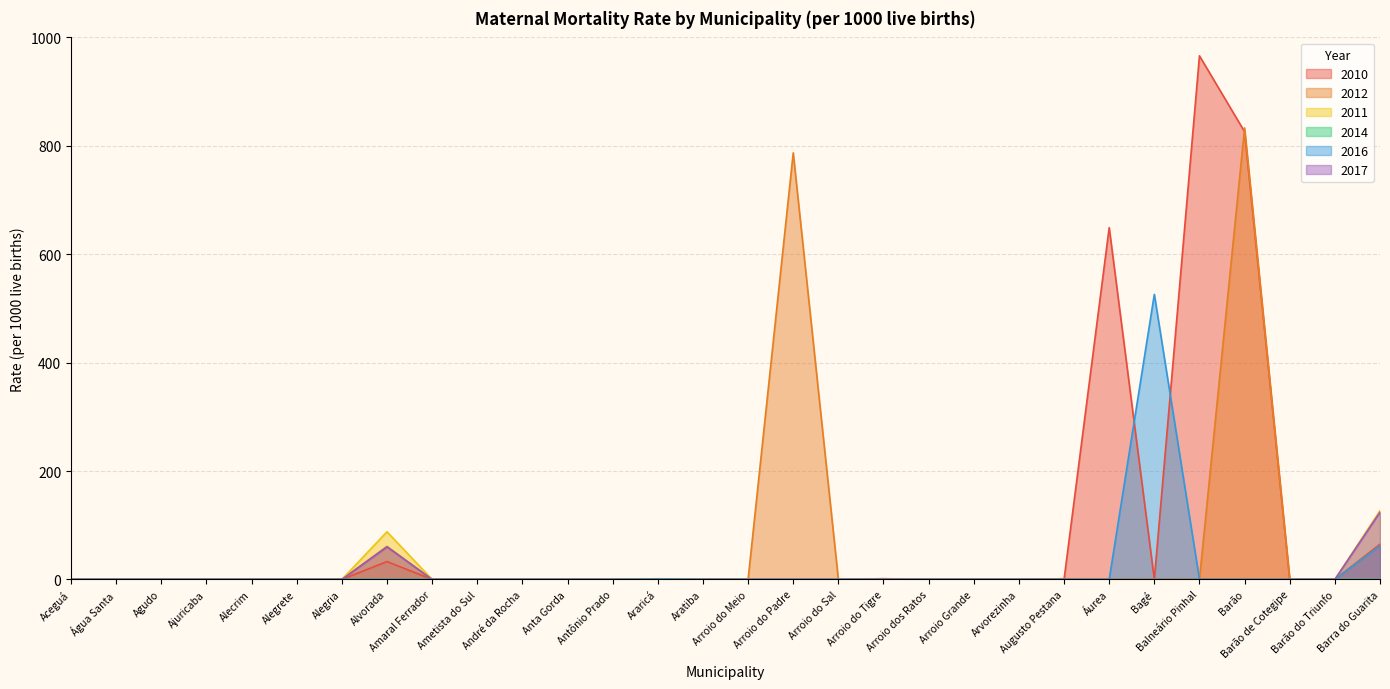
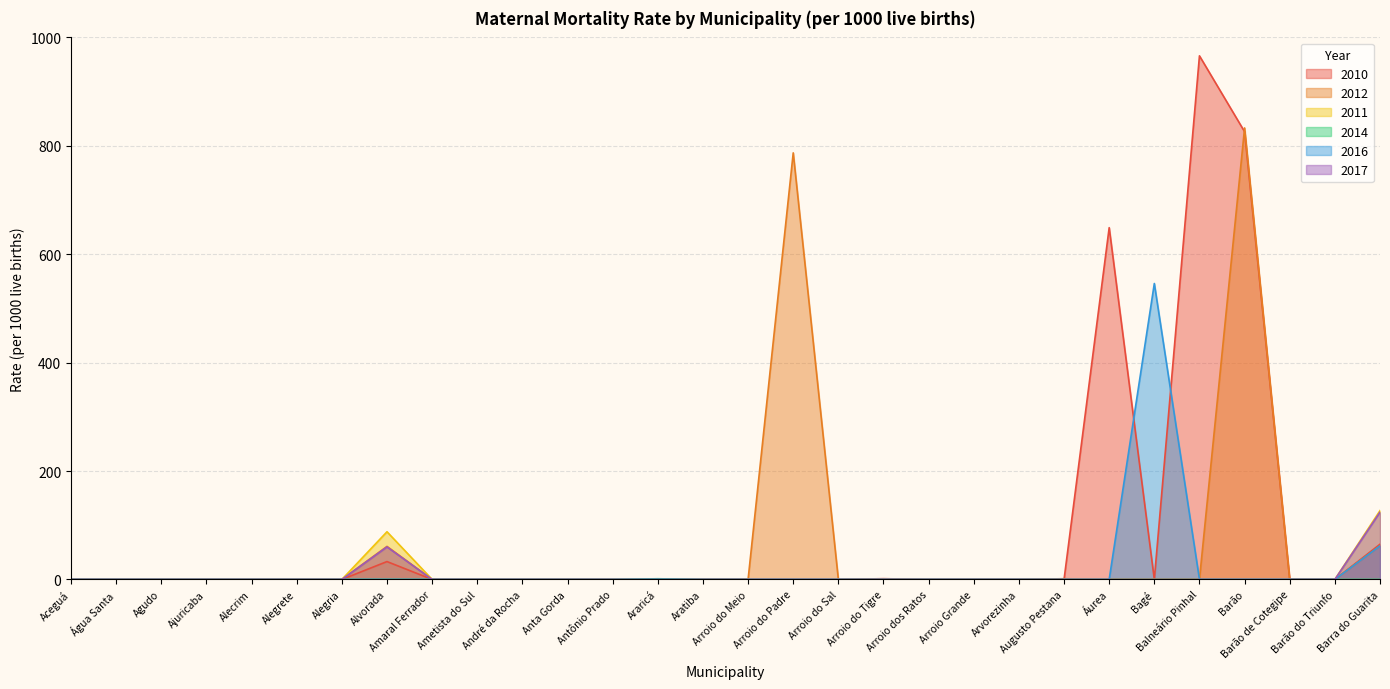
2016, Bagé: 530 -> 550
